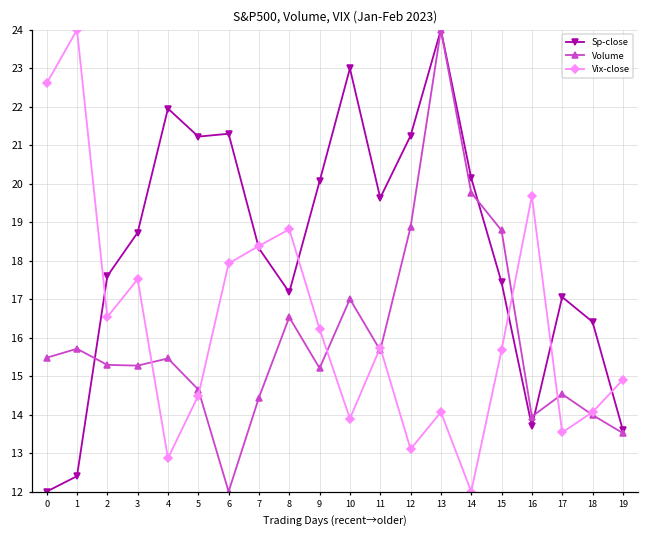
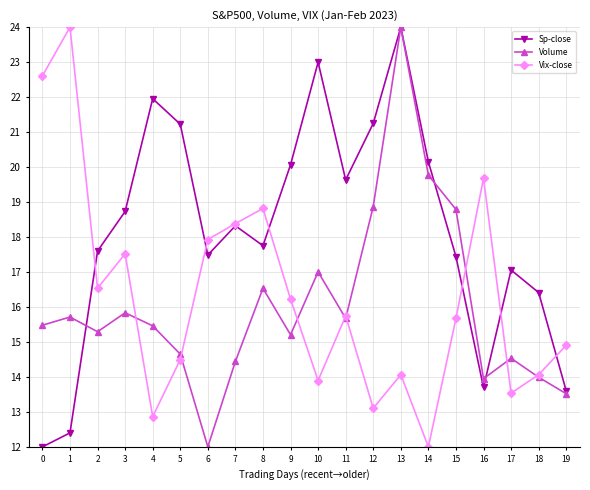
Volume, 3: 15.3 -> 15.8
Sp-close, 6: 21.3 -> 17.5
Sp-close, 8: 17.2 -> 17.8
